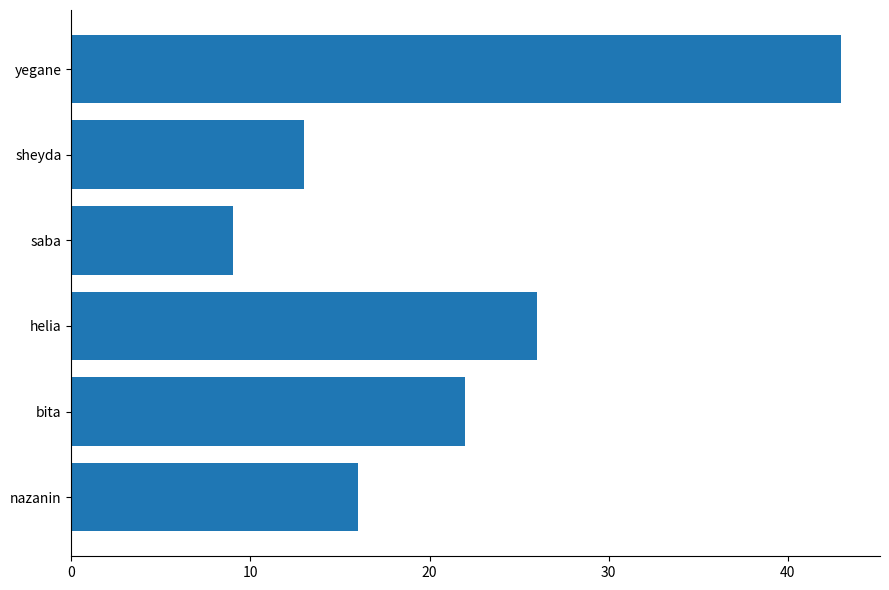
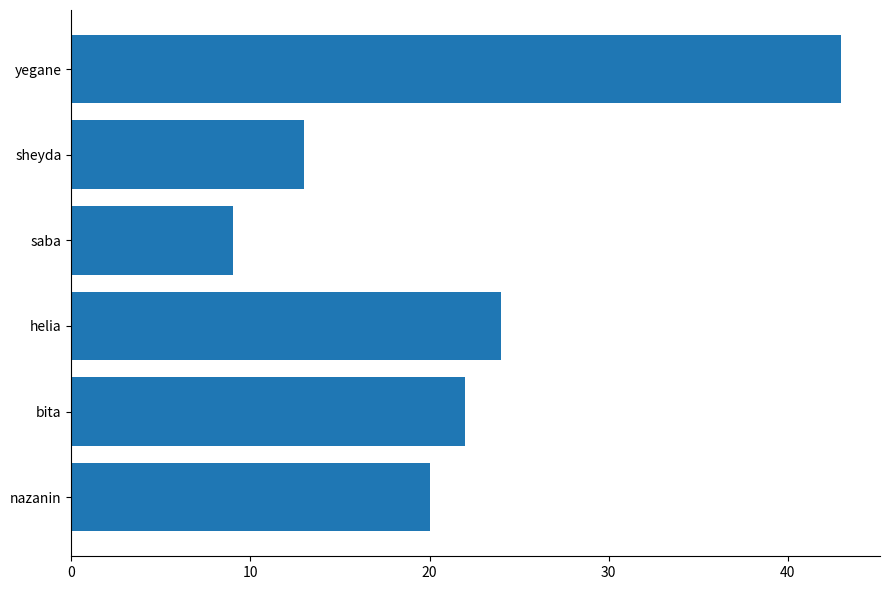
helia: 26 -> 24
nazanin: 16 -> 20
